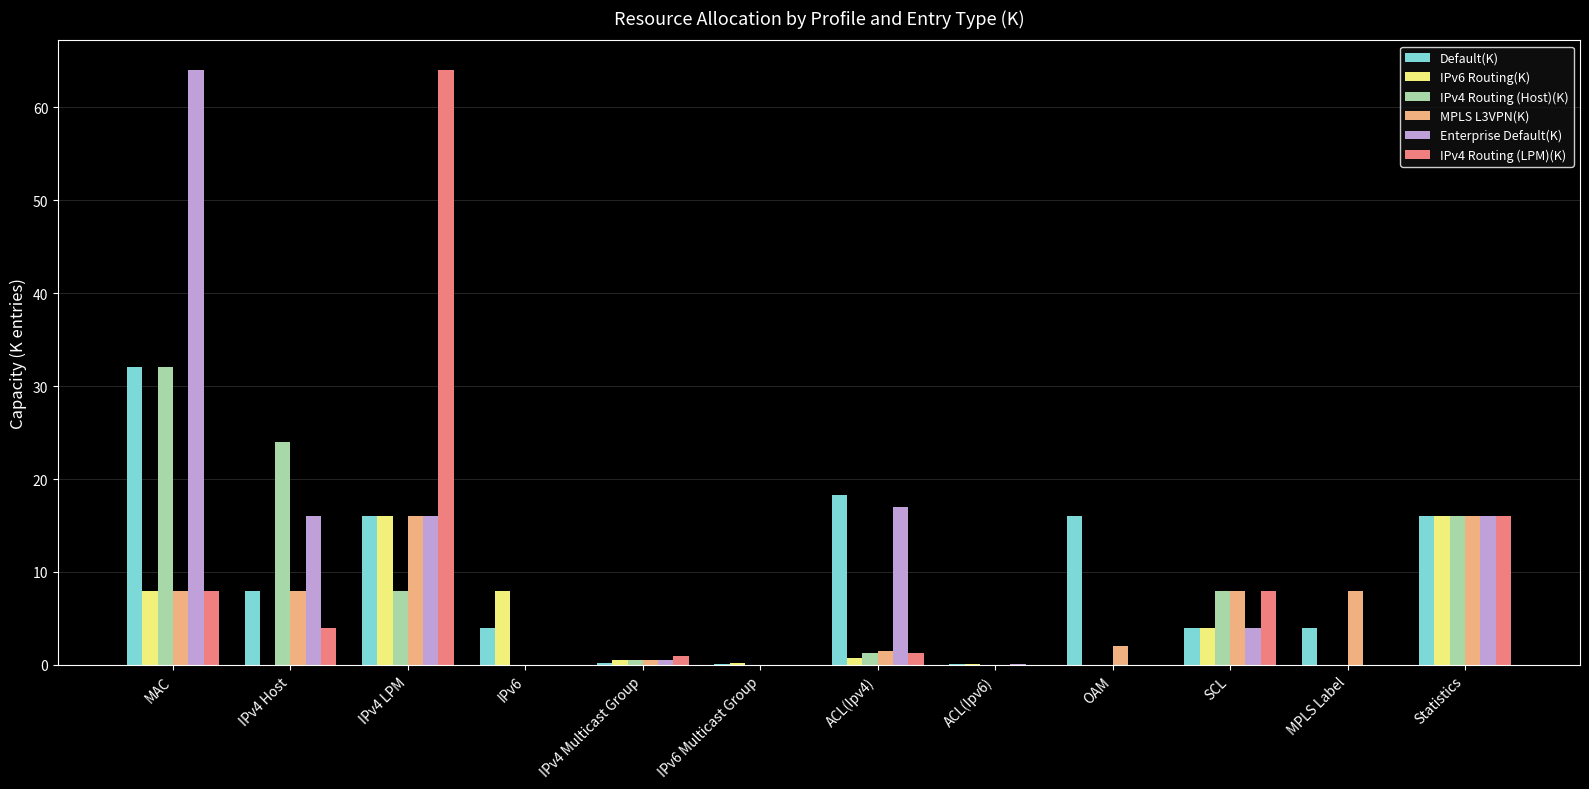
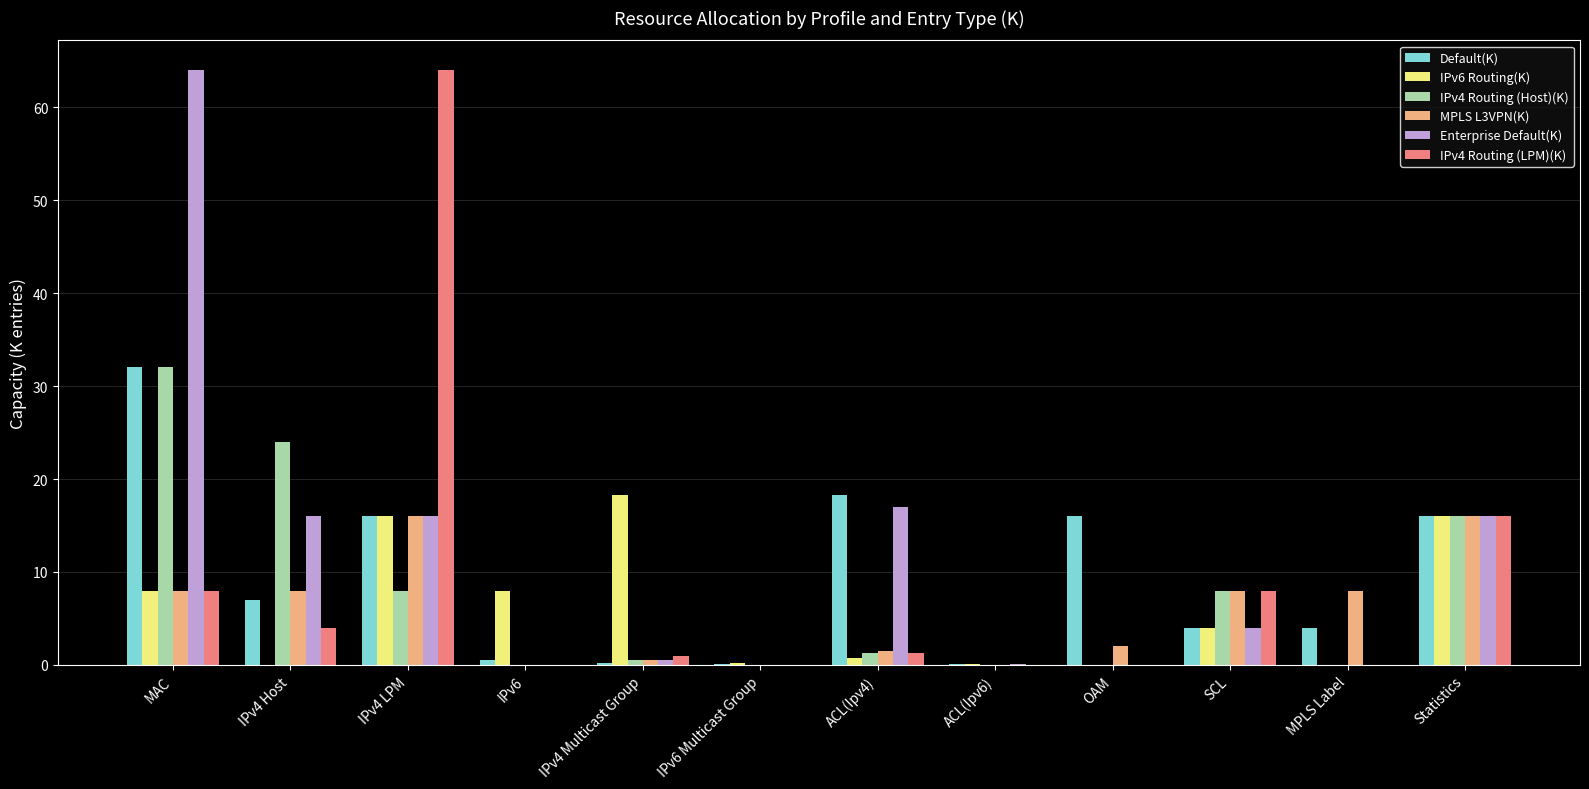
Default(K), IPv4 Host: 8 -> 7
Default(K), IPv6: 4 -> 1
IPv6 Routing(K), IPv4 Multicast Group: 1 -> 18
